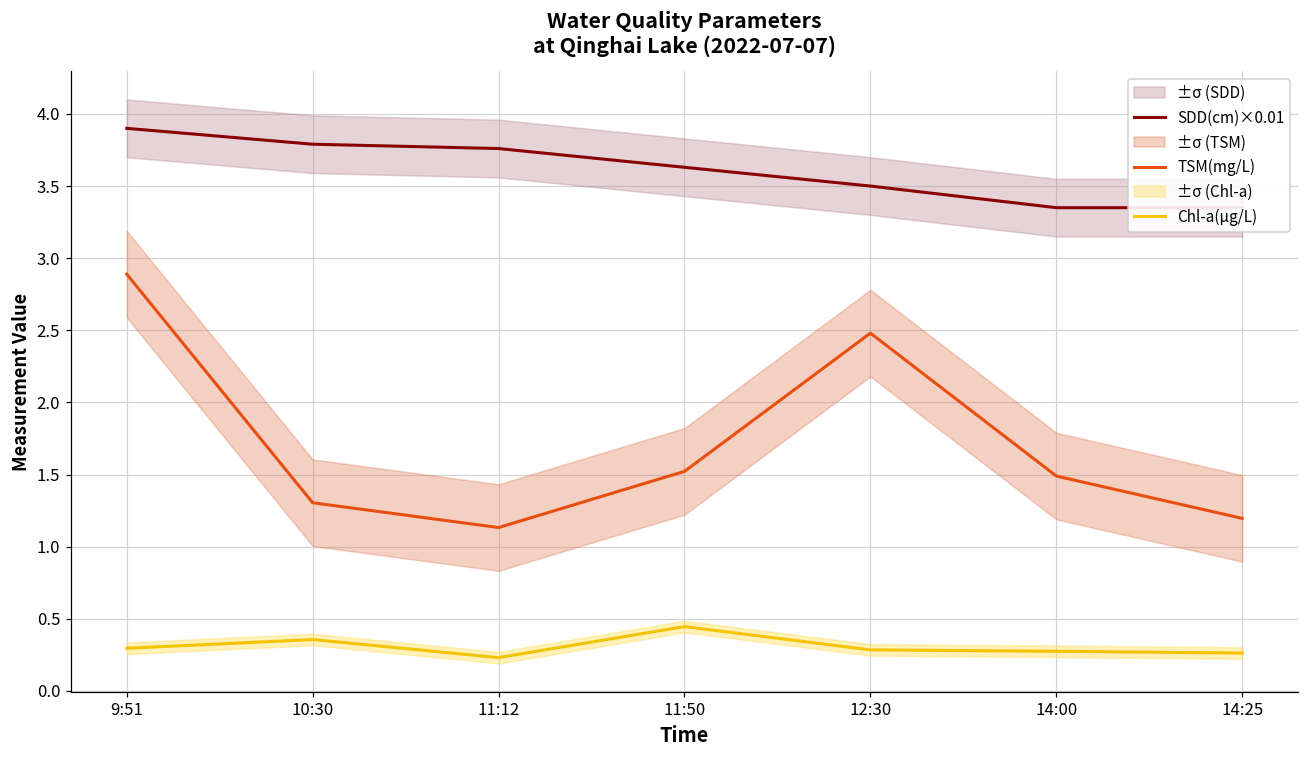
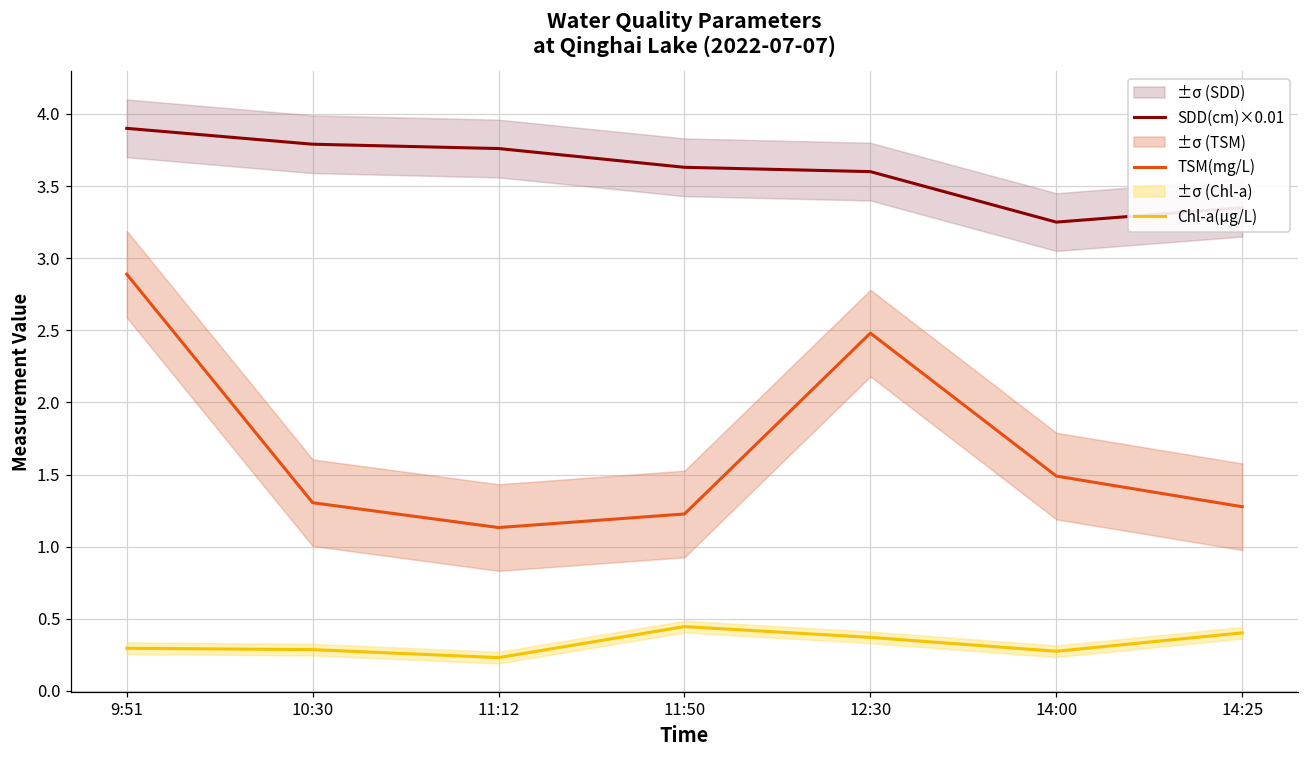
Chl-a(μg/L), 10:30: 0.36 -> 0.29
TSM(mg/L), 11:50: 1.52 -> 1.23
SDD(cm)×0.01, 12:30: 3.5 -> 3.6
Chl-a(μg/L), 12:30: 0.28 -> 0.37
SDD(cm)×0.01, 14:00: 3.35 -> 3.25
TSM(mg/L), 14:25: 1.20 -> 1.28
Chl-a(μg/L), 14:25: 0.26 -> 0.40
